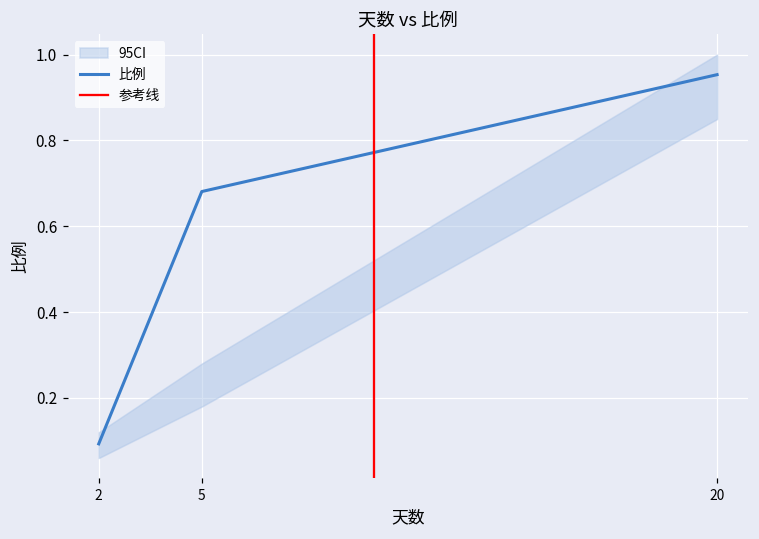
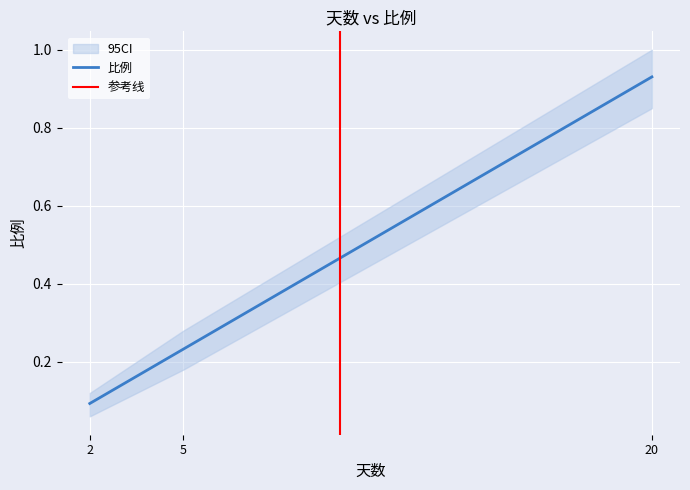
比例, 5: 0.68 -> 0.23
比例, 20: 0.95 -> 0.93
